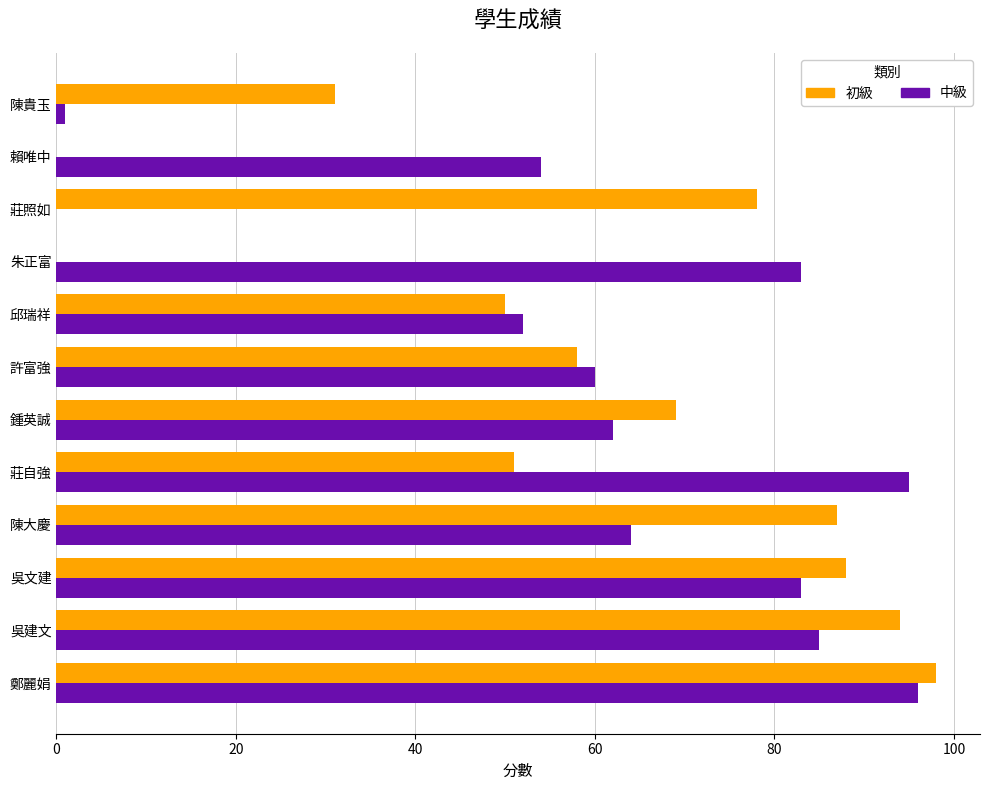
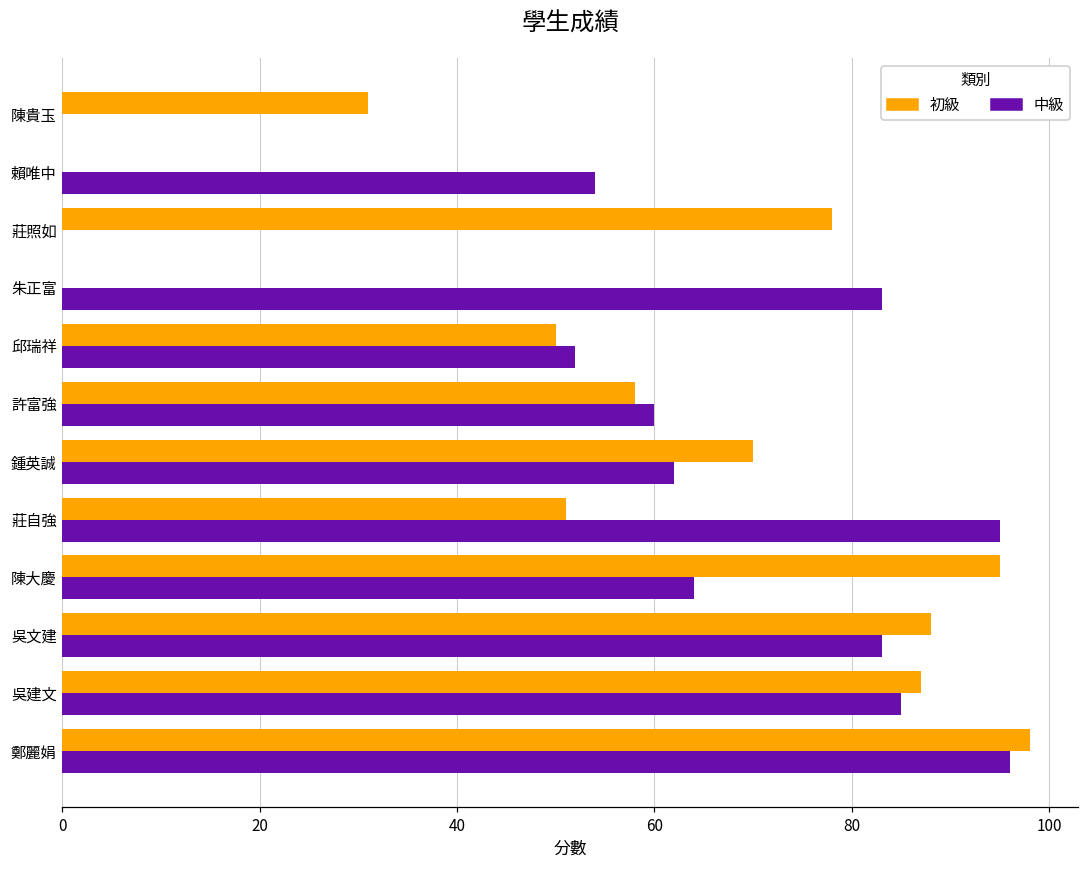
中級, 陳貴玉: 1 -> 0
初級, 鍾英誠: 69 -> 70
初級, 陳大慶: 87 -> 95
初級, 吳建文: 94 -> 87
